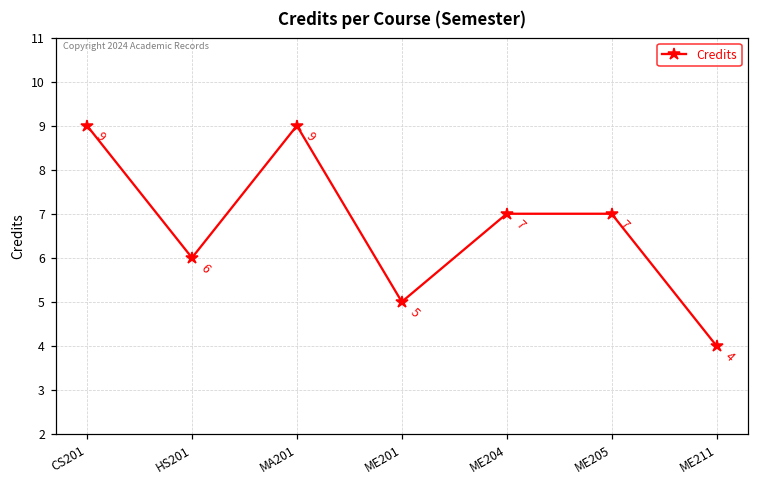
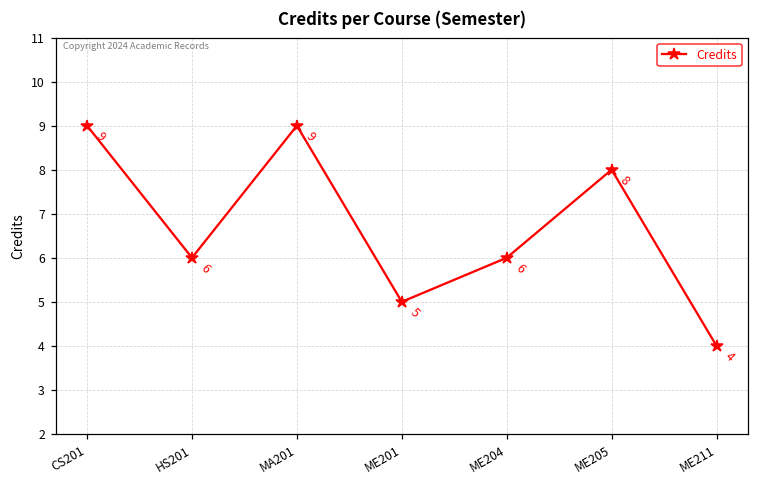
ME204: 7 -> 6
ME205: 7 -> 8
